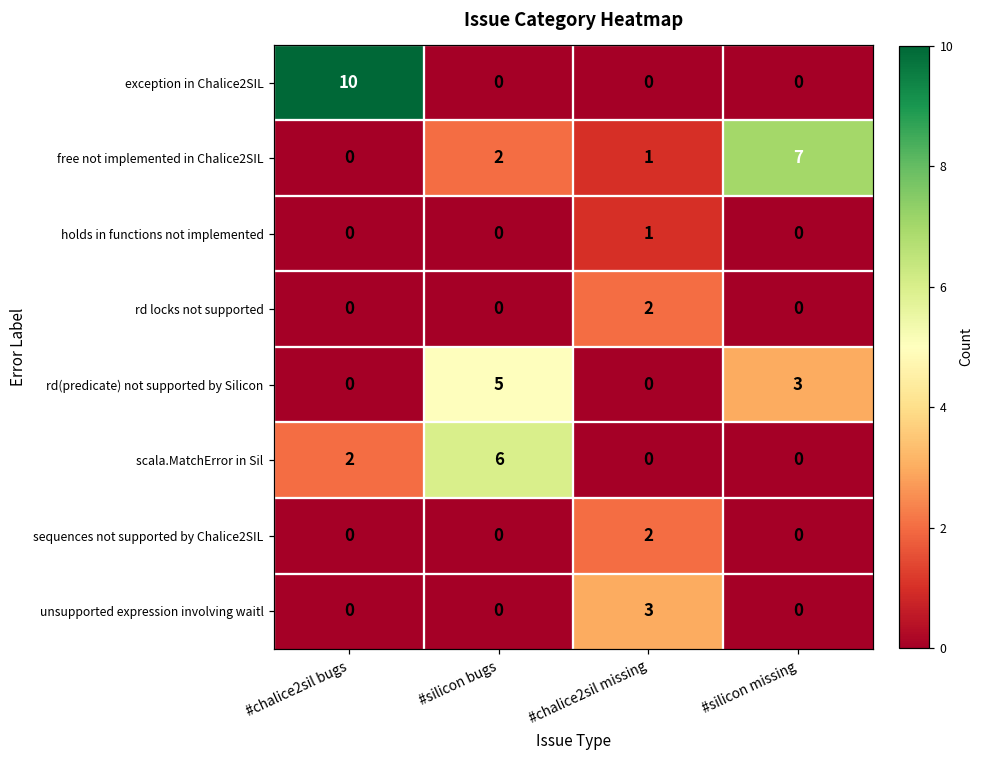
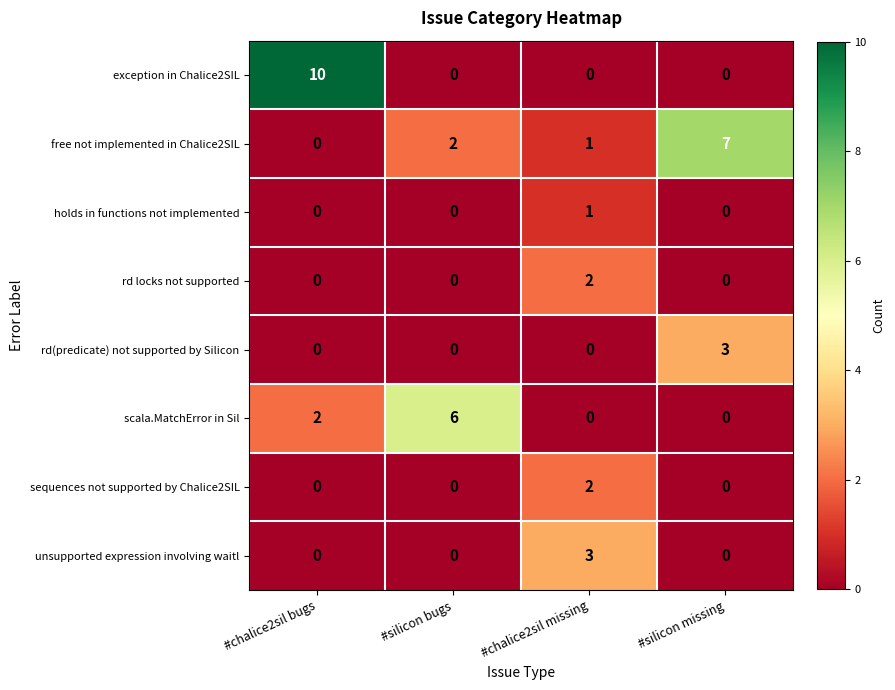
rd(predicate) not supported by Silicon, #silicon bugs: 5 -> 0
